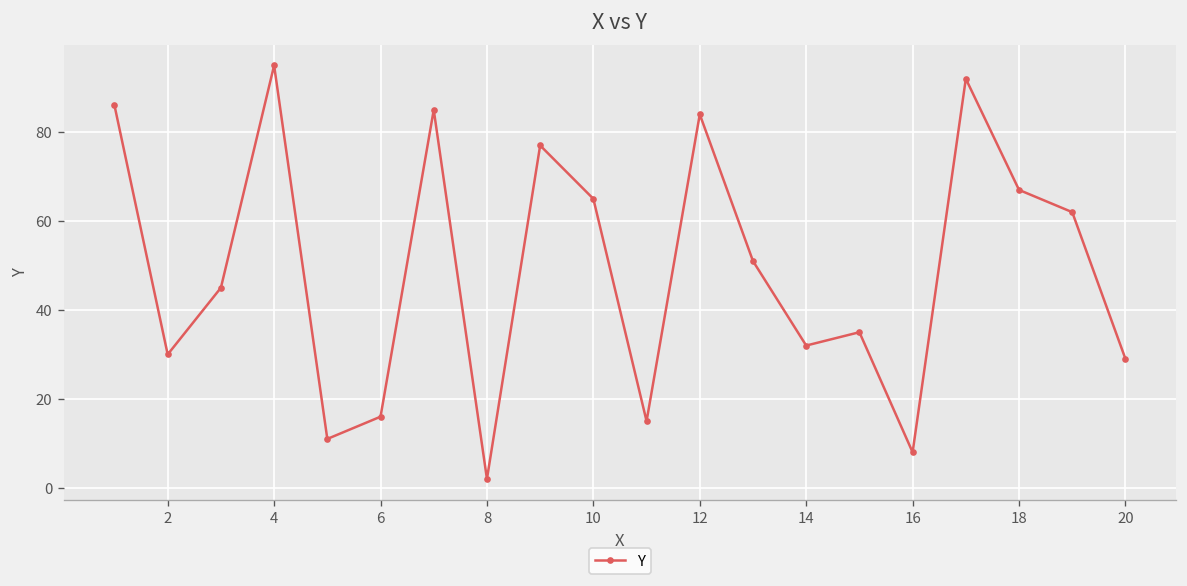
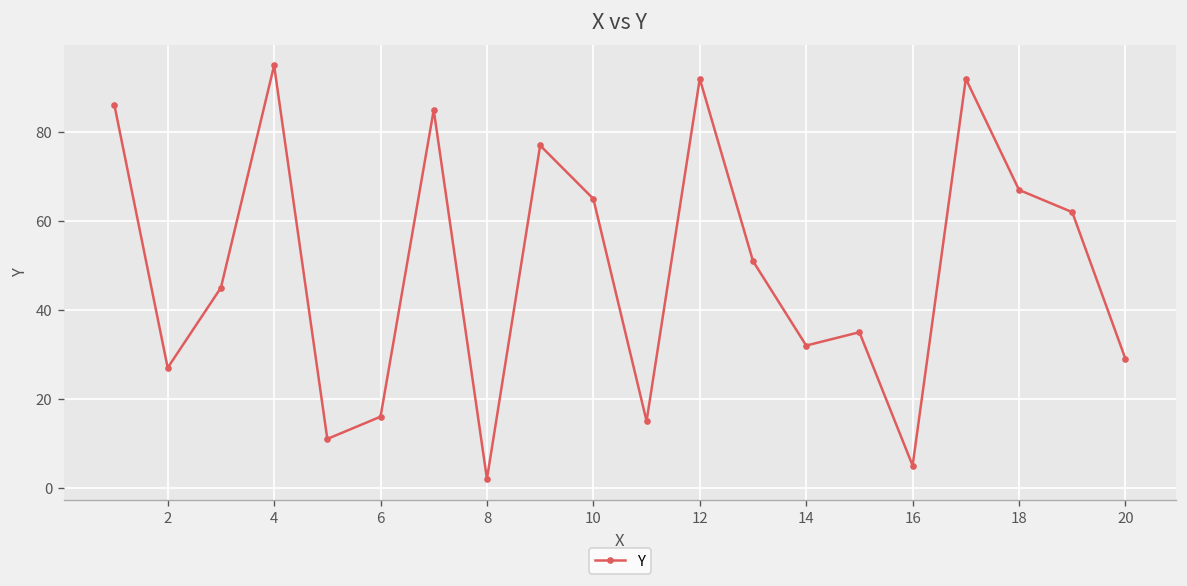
2: 30 -> 27
12: 84 -> 92
16: 8 -> 5
